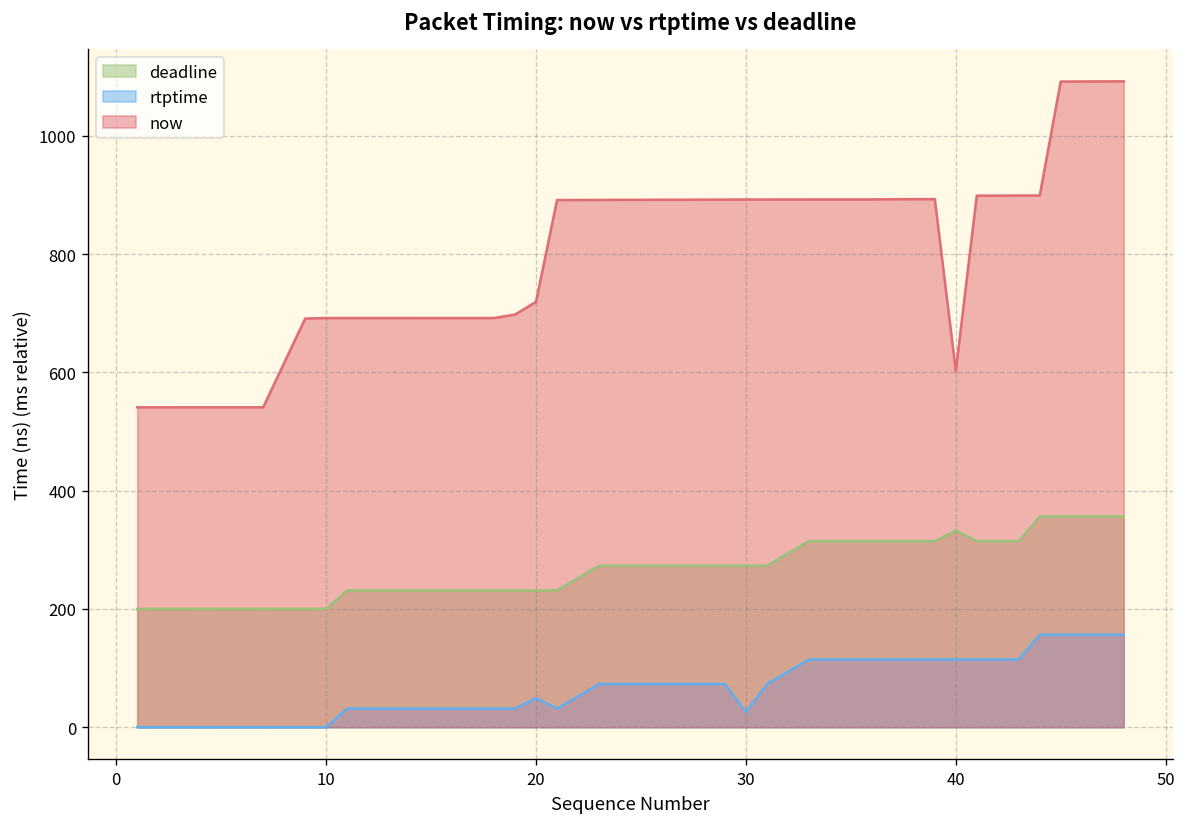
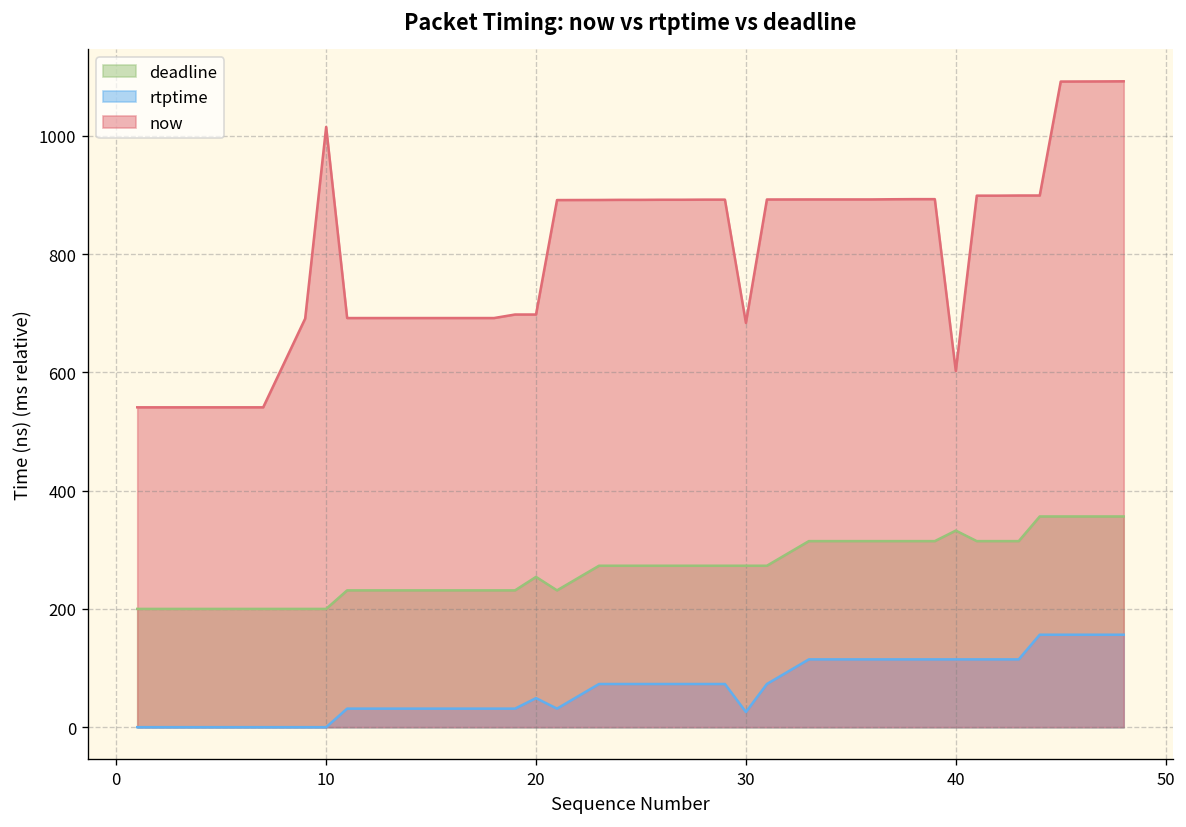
now, 10: 690 -> 1020
deadline, 20: 230 -> 250
now, 20: 720 -> 700
now, 30: 890 -> 680
